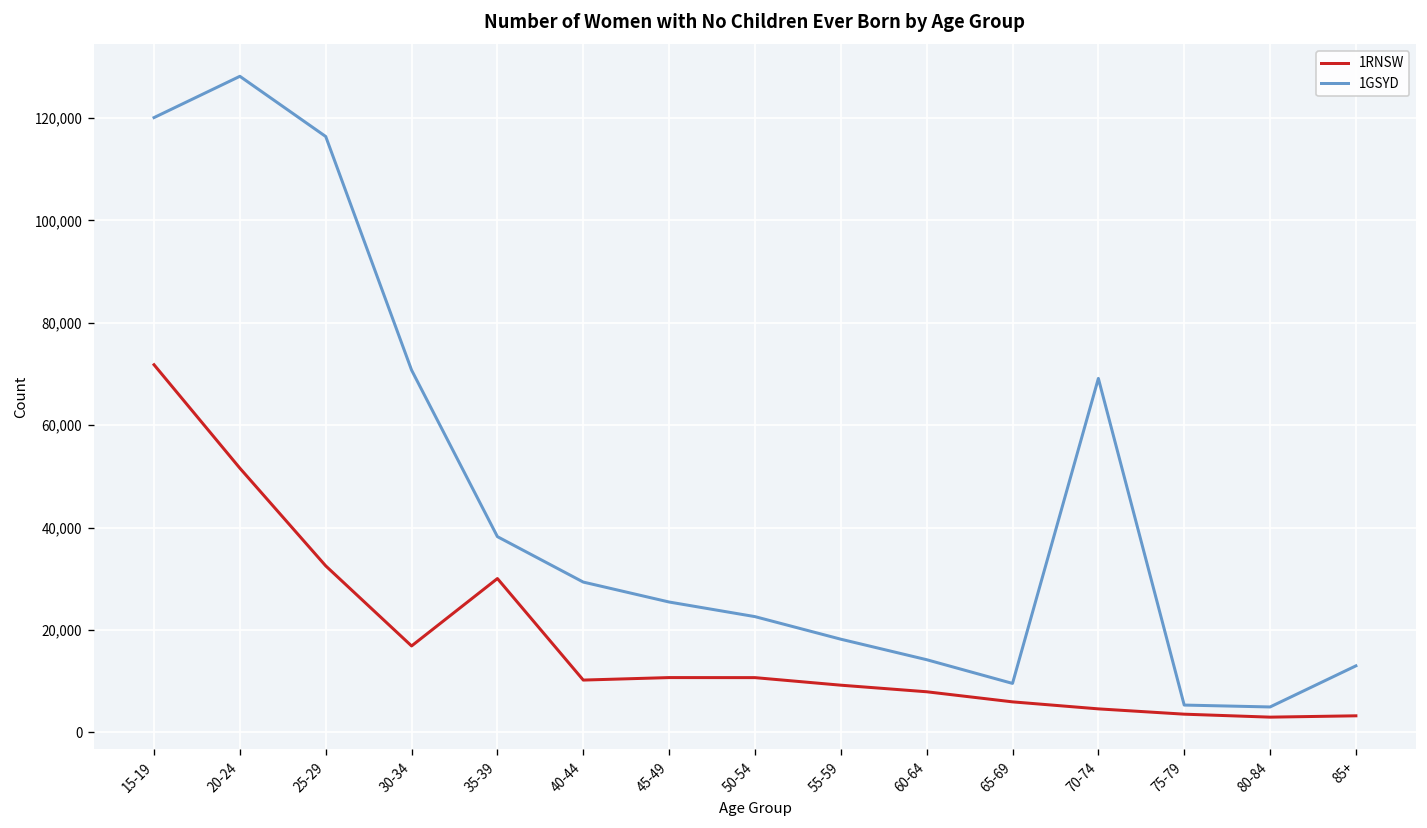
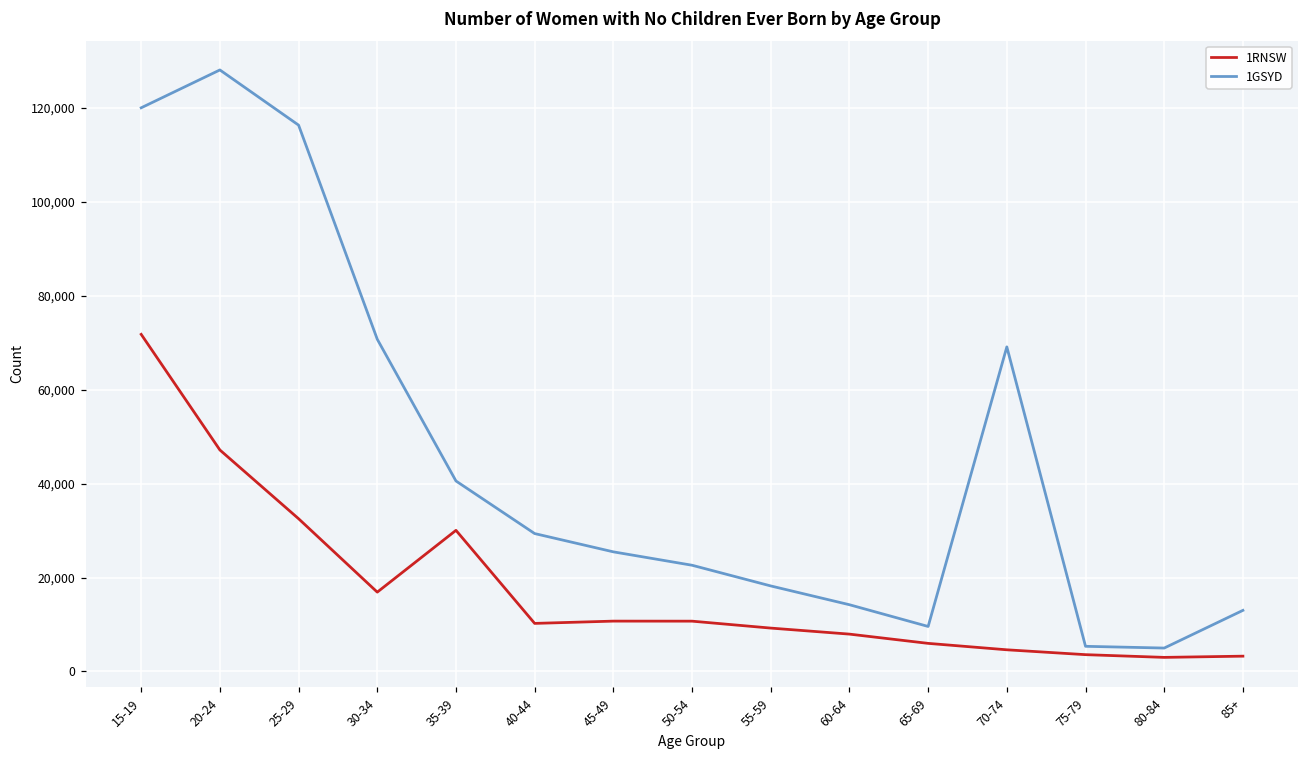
1RNSW, 20-24: 52,000 -> 47,000
1GSYD, 35-39: 38,000 -> 41,000
